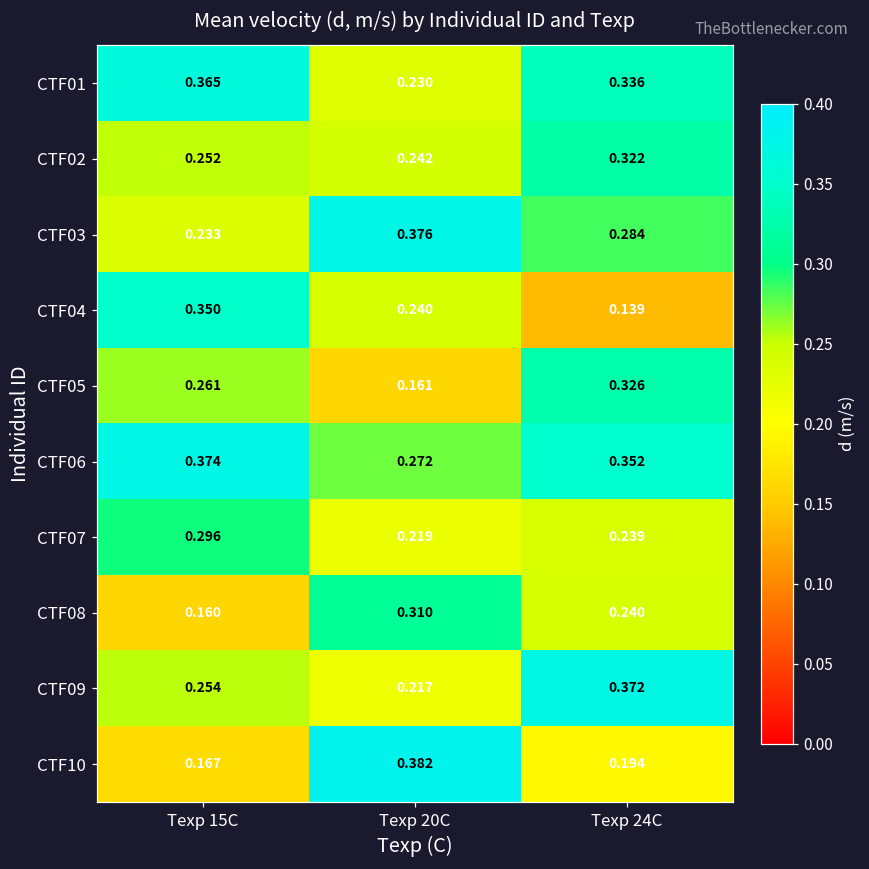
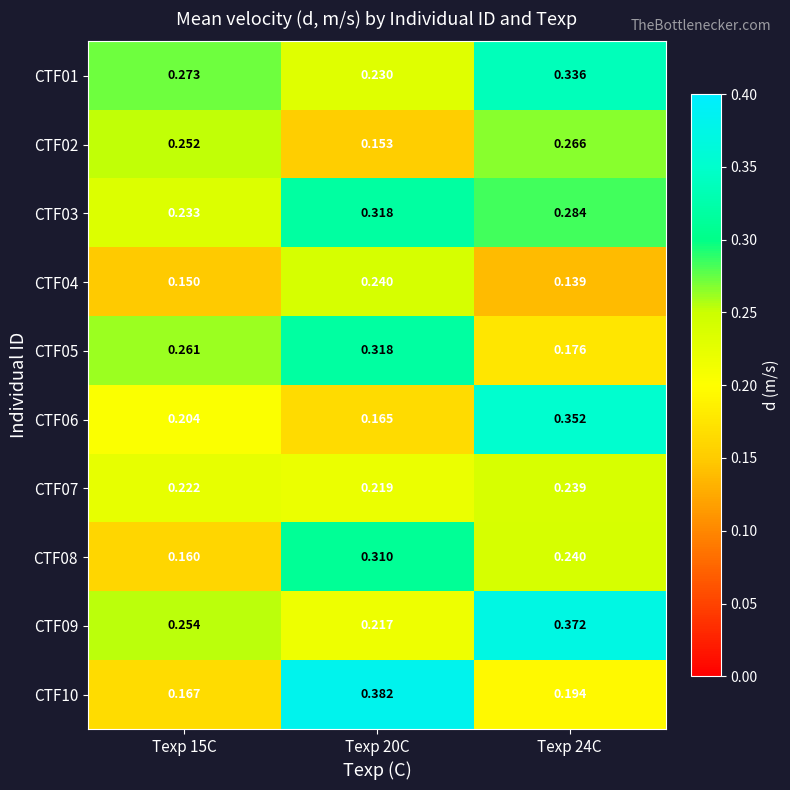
CTF01, Texp 15C: 0.365 -> 0.273
CTF02, Texp 20C: 0.242 -> 0.153
CTF02, Texp 24C: 0.322 -> 0.266
CTF03, Texp 20C: 0.376 -> 0.318
CTF04, Texp 15C: 0.350 -> 0.150
CTF05, Texp 20C: 0.161 -> 0.318
CTF05, Texp 24C: 0.326 -> 0.176
CTF06, Texp 15C: 0.374 -> 0.204
CTF06, Texp 20C: 0.272 -> 0.165
CTF07, Texp 15C: 0.296 -> 0.222
